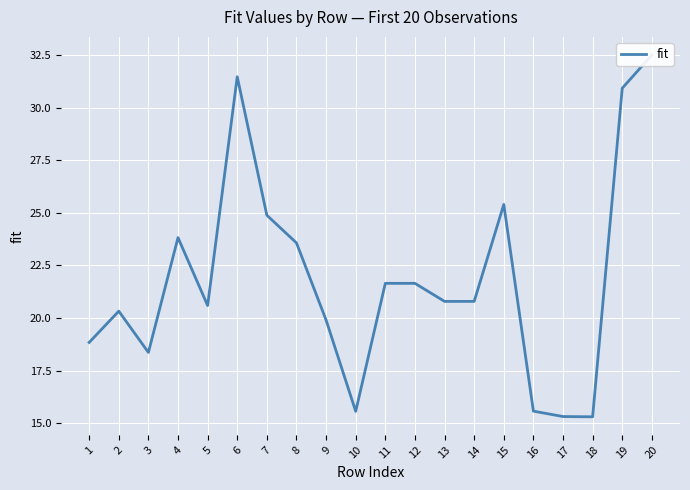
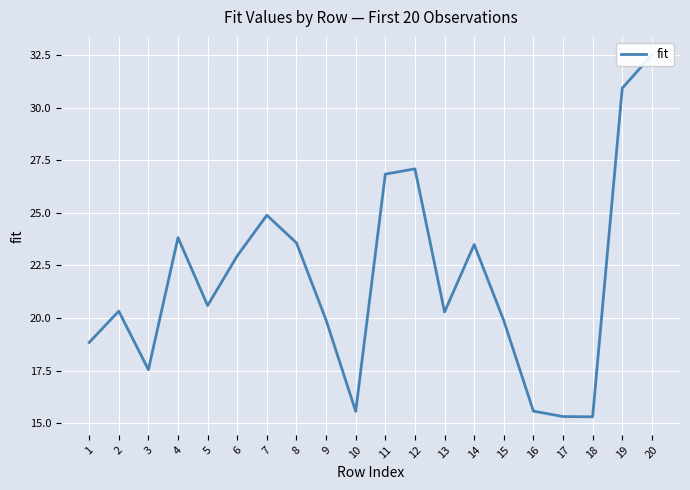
3: 18.4 -> 17.5
6: 31.5 -> 23.0
11: 21.7 -> 26.8
12: 21.7 -> 27.1
13: 20.8 -> 20.3
14: 20.8 -> 23.5
15: 25.4 -> 19.9
